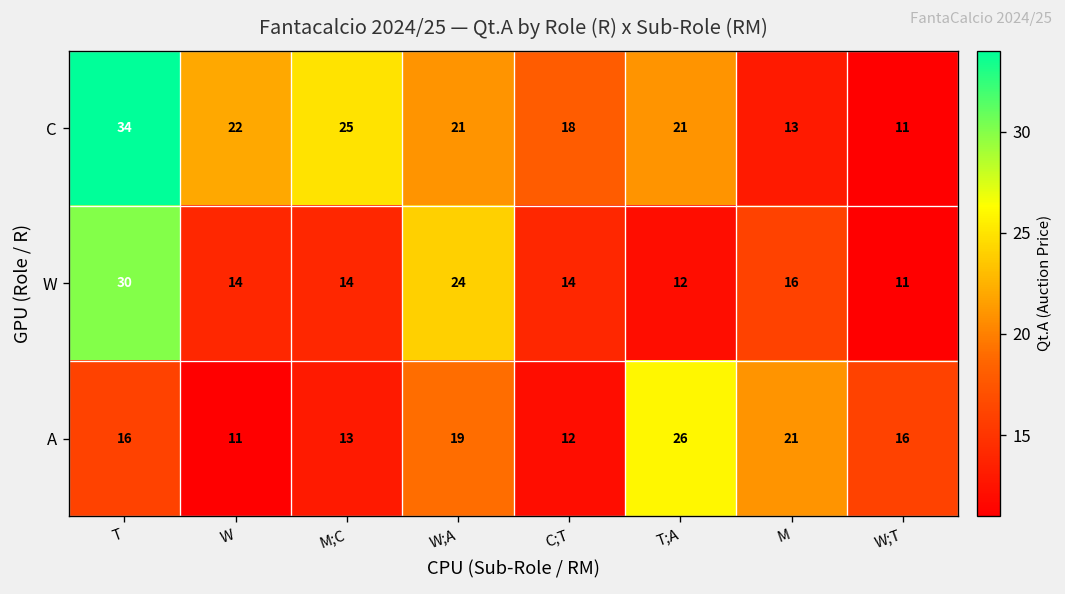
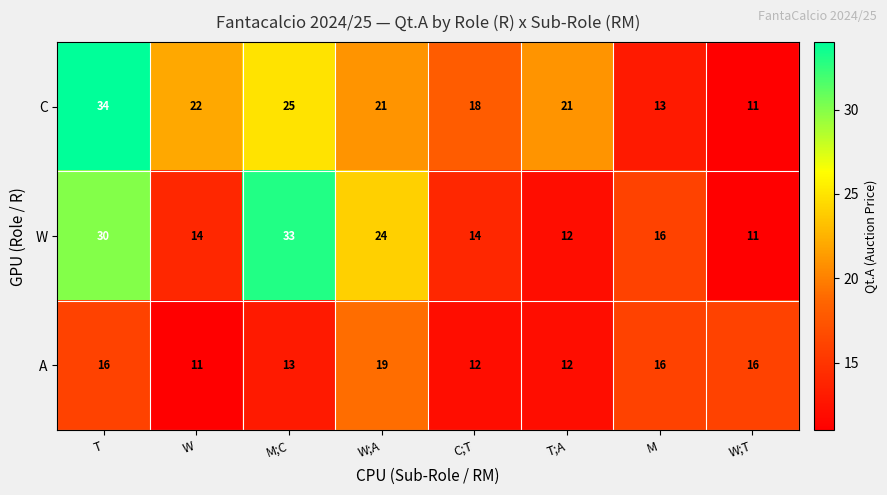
W, M;C: 14 -> 33
A, T;A: 26 -> 12
A, M: 21 -> 16
